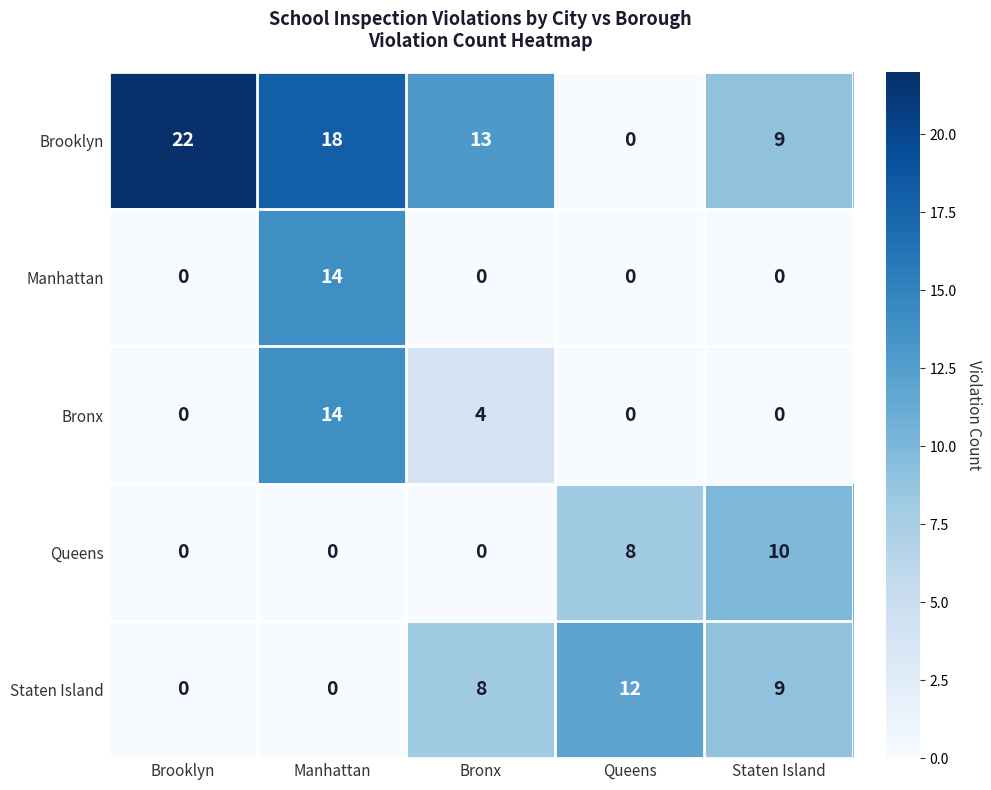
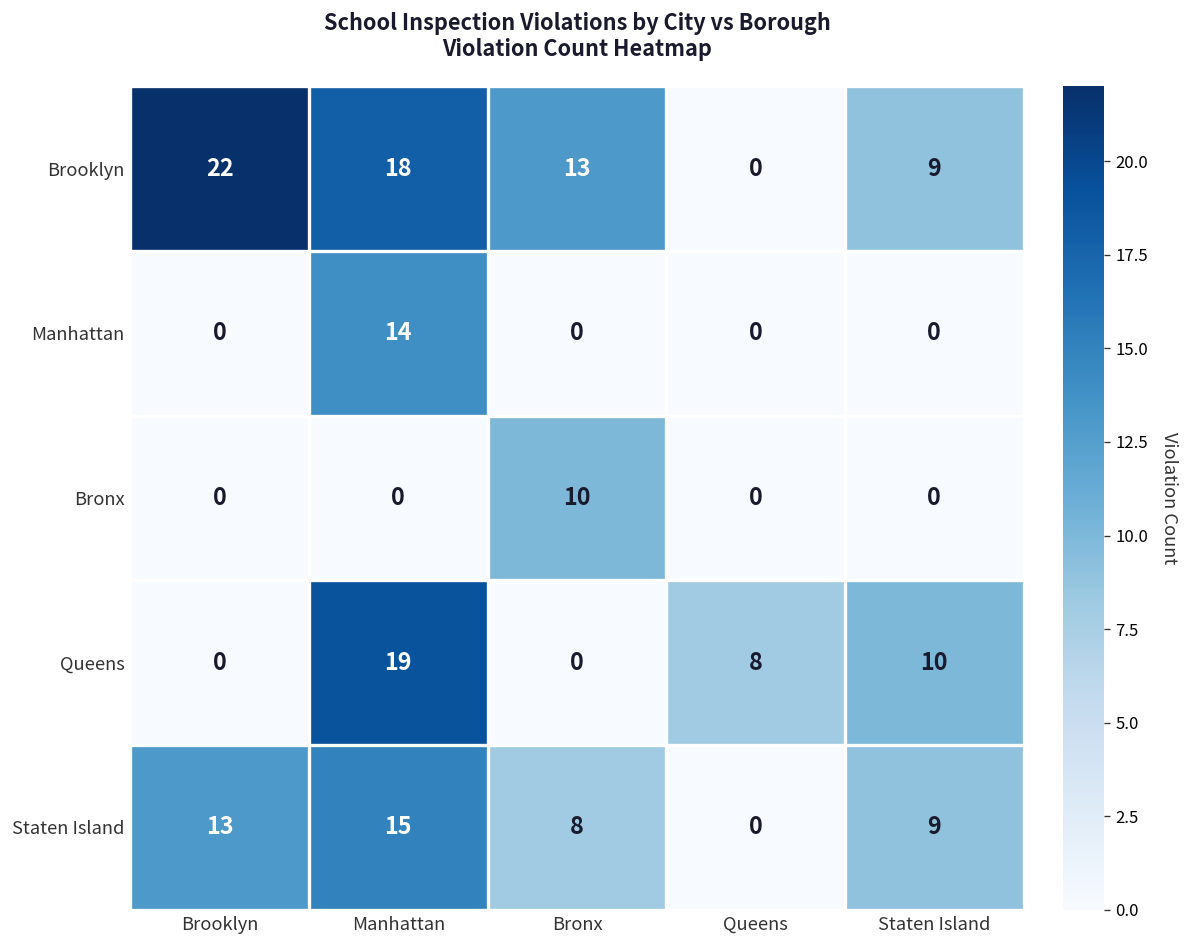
Bronx, Manhattan: 14 -> 0
Bronx, Bronx: 4 -> 10
Queens, Manhattan: 0 -> 19
Staten Island, Brooklyn: 0 -> 13
Staten Island, Manhattan: 0 -> 15
Staten Island, Queens: 12 -> 0
